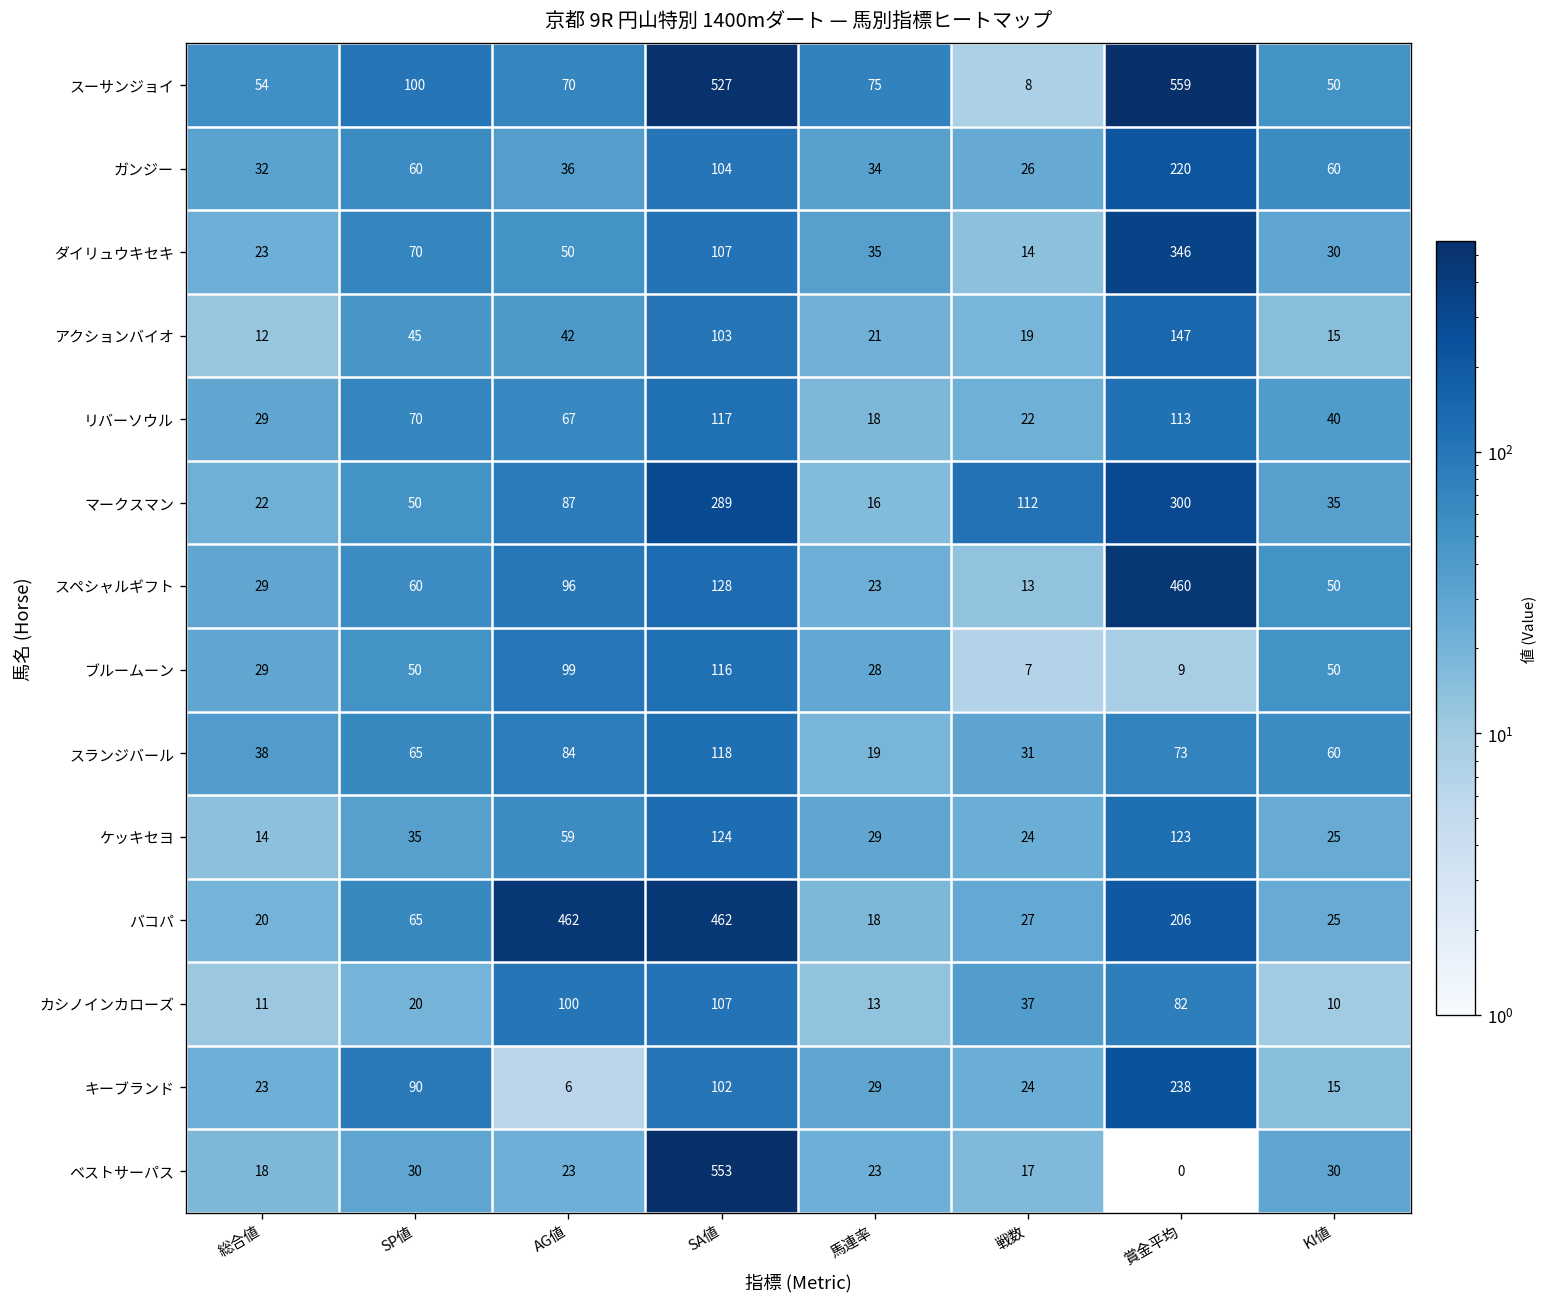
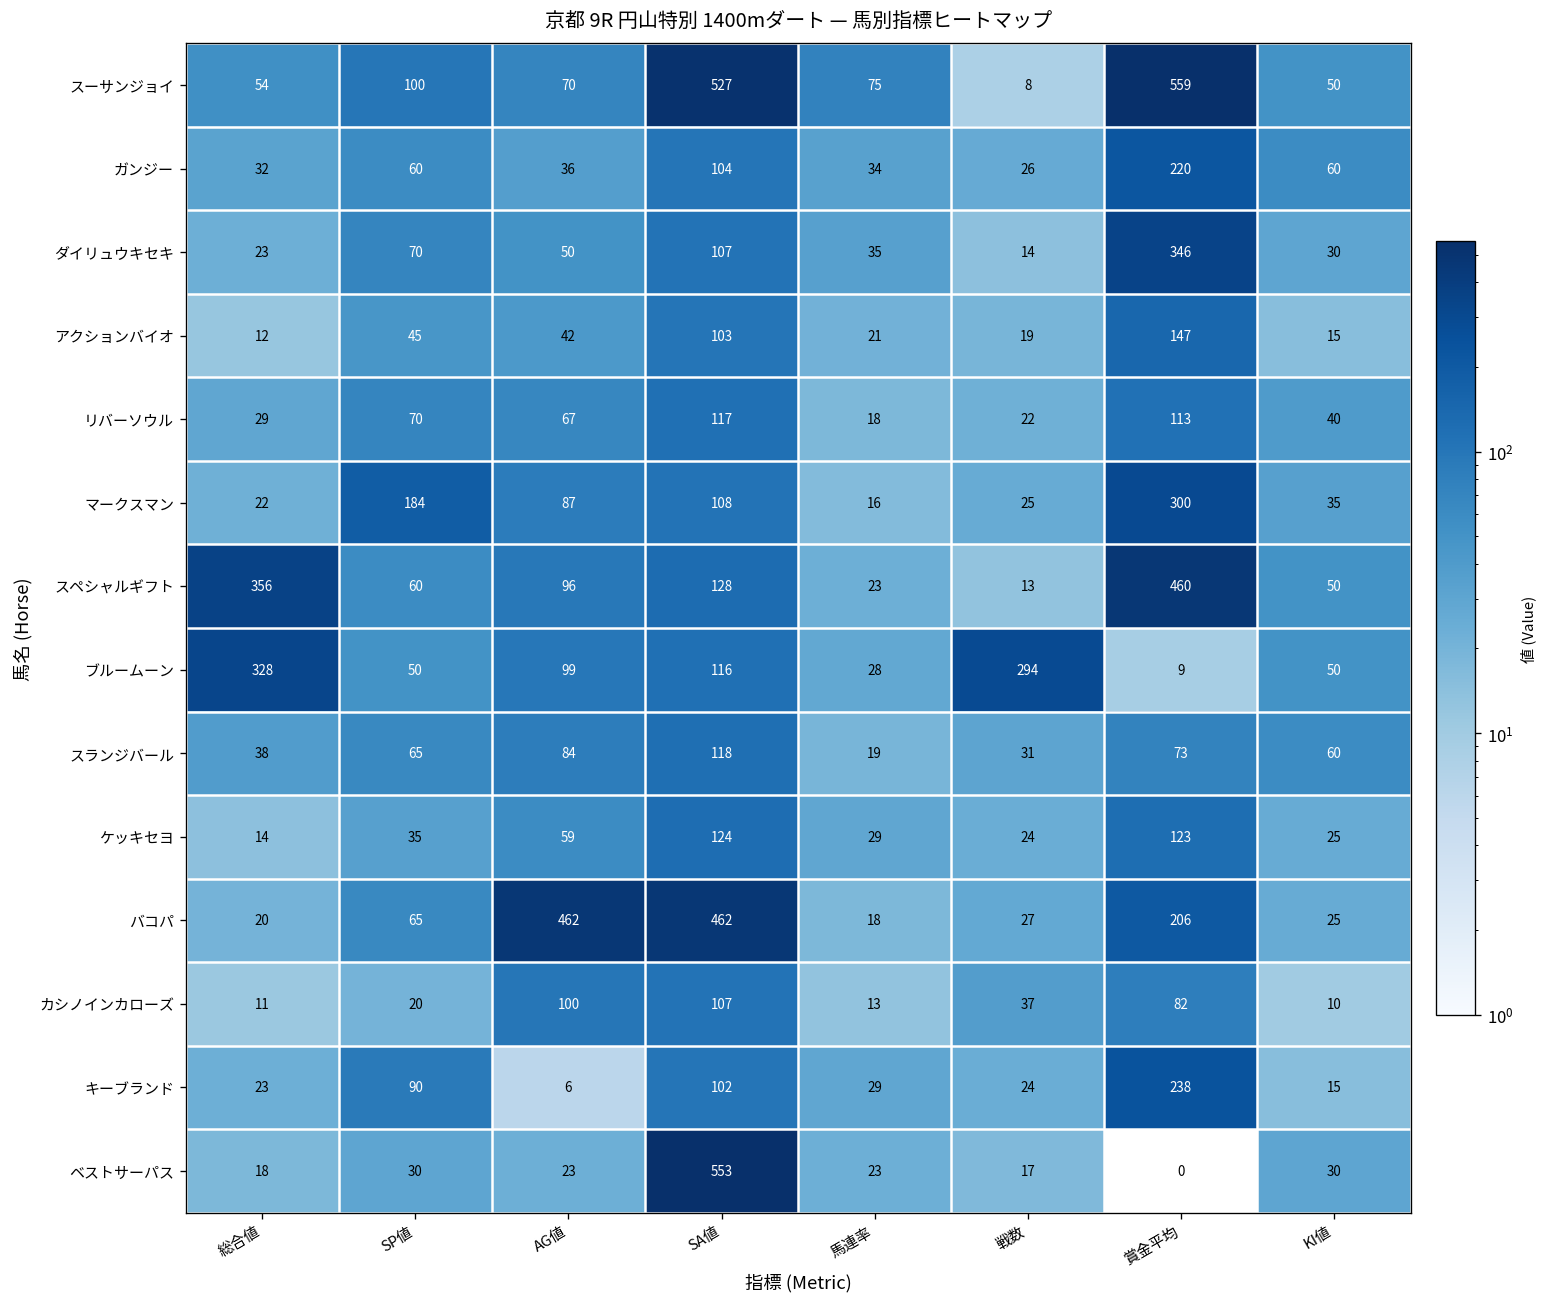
マークスマン, SP値: 50 -> 184
マークスマン, SA値: 289 -> 108
マークスマン, 戦数: 112 -> 25
スペシャルギフト, 総合値: 29 -> 356
ブルームーン, 総合値: 29 -> 328
ブルームーン, 戦数: 7 -> 294
